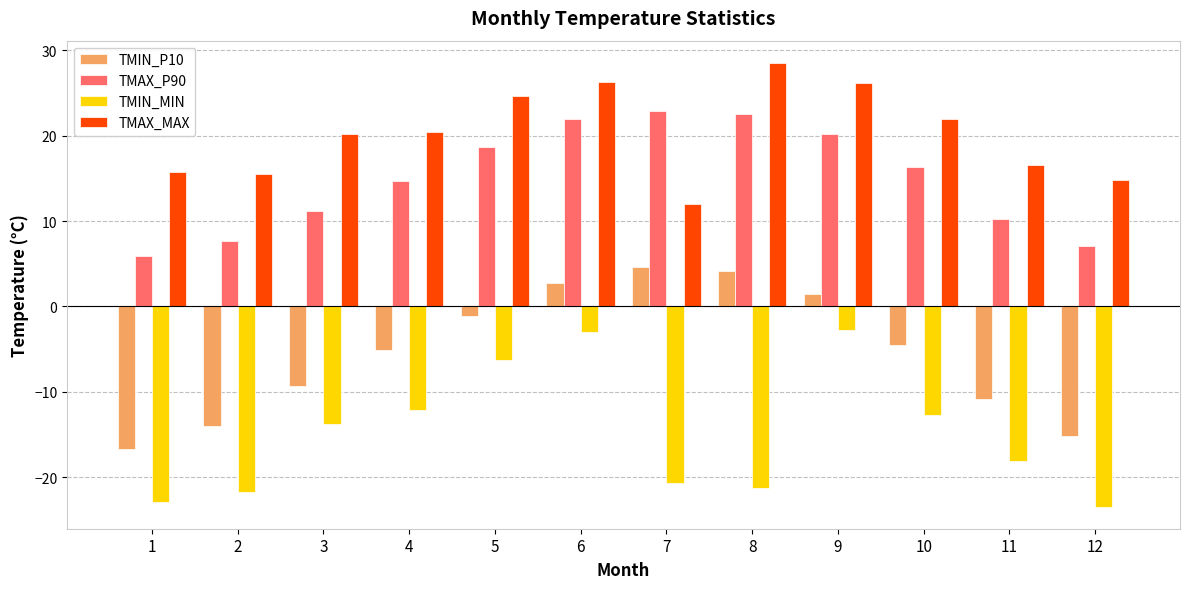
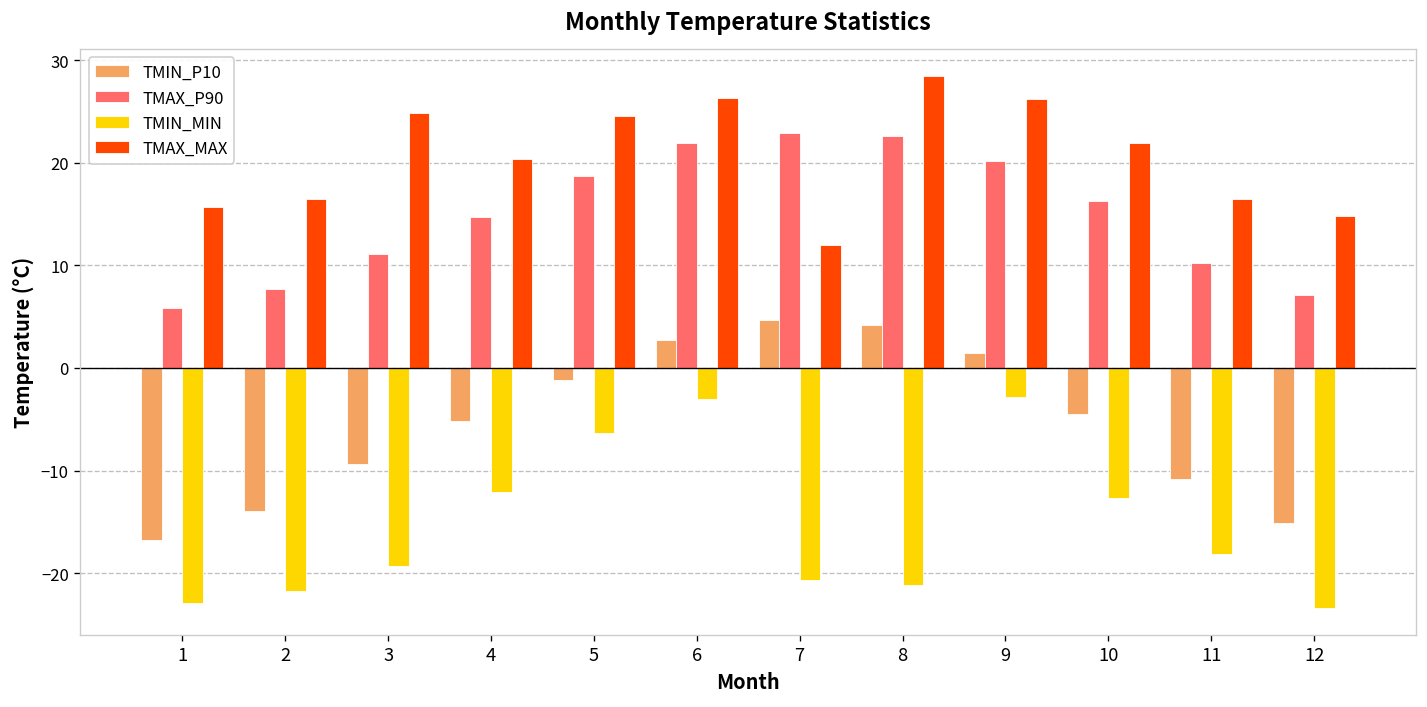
TMAX_MAX, 2: 16 -> 17
TMIN_MIN, 3: -14 -> -19
TMAX_MAX, 3: 20 -> 25
